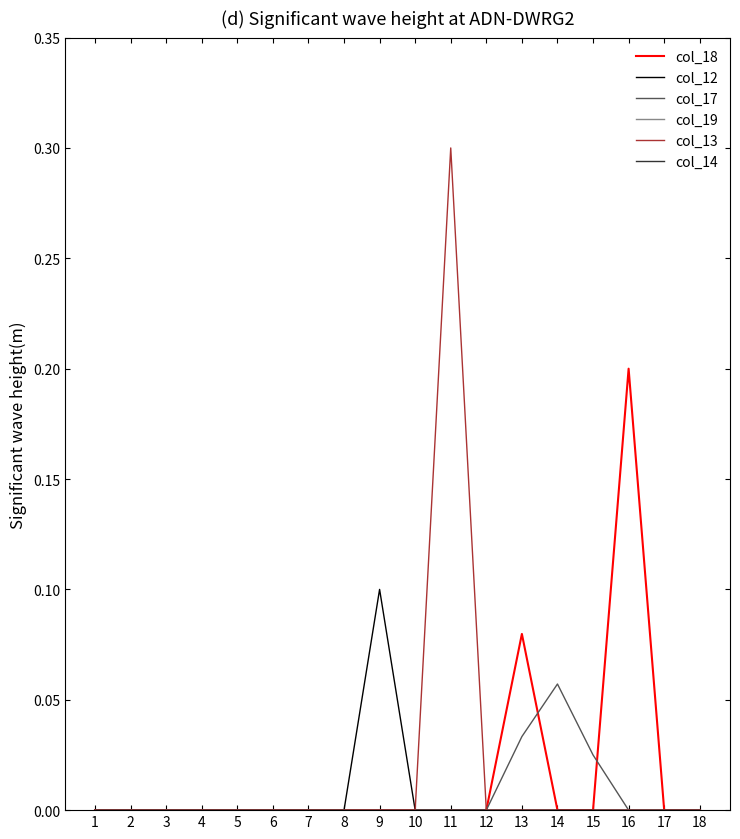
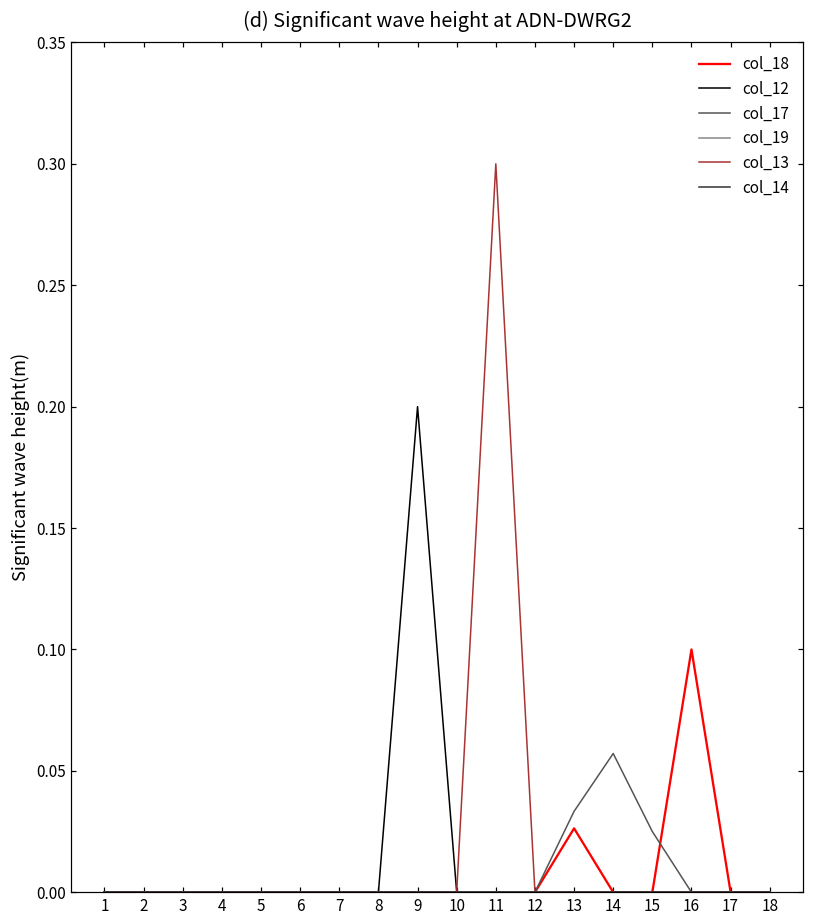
col_12, 9: 0.1 -> 0.2
col_18, 13: 0.080 -> 0.026
col_18, 16: 0.2 -> 0.1
